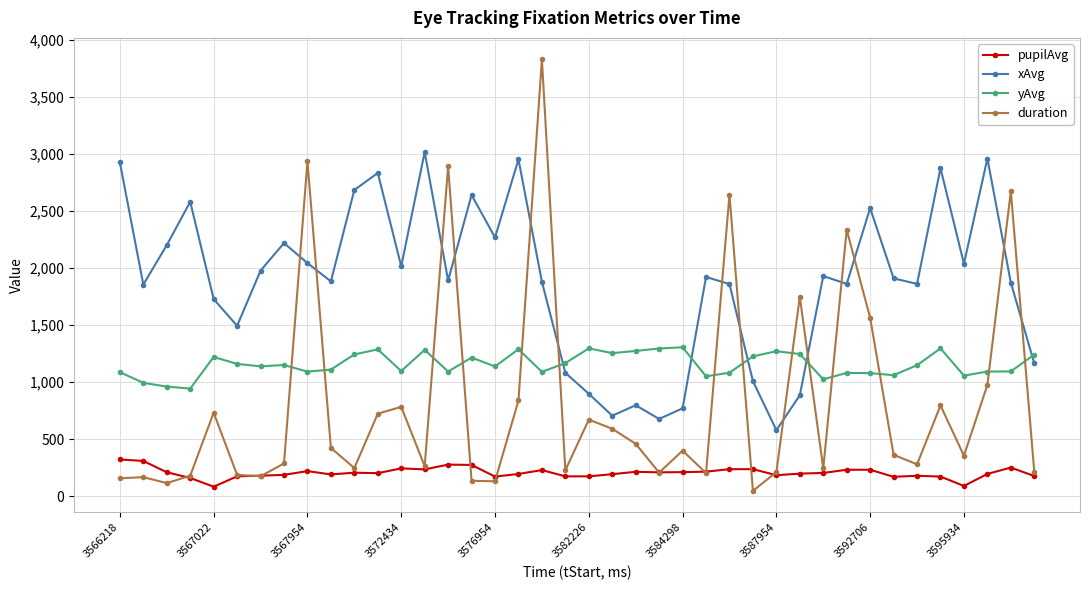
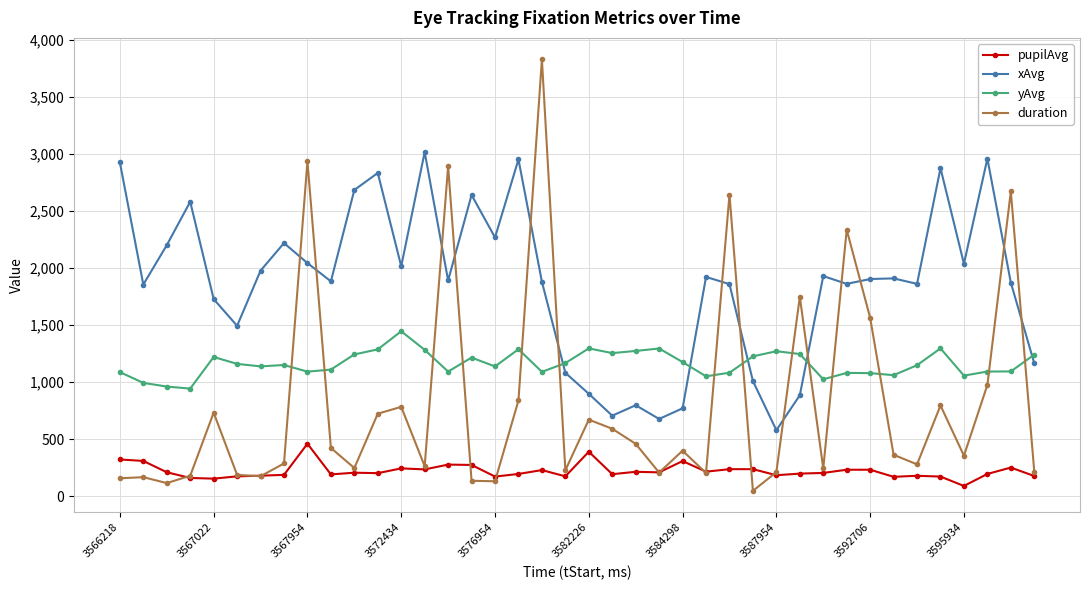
pupilAvg, 3567022: 80 -> 160
pupilAvg, 3567954: 220 -> 460
yAvg, 3572434: 1,100 -> 1,450
pupilAvg, 3582226: 180 -> 390
pupilAvg, 3584298: 210 -> 310
yAvg, 3584298: 1,310 -> 1,180
xAvg, 3592706: 2,530 -> 1,900
